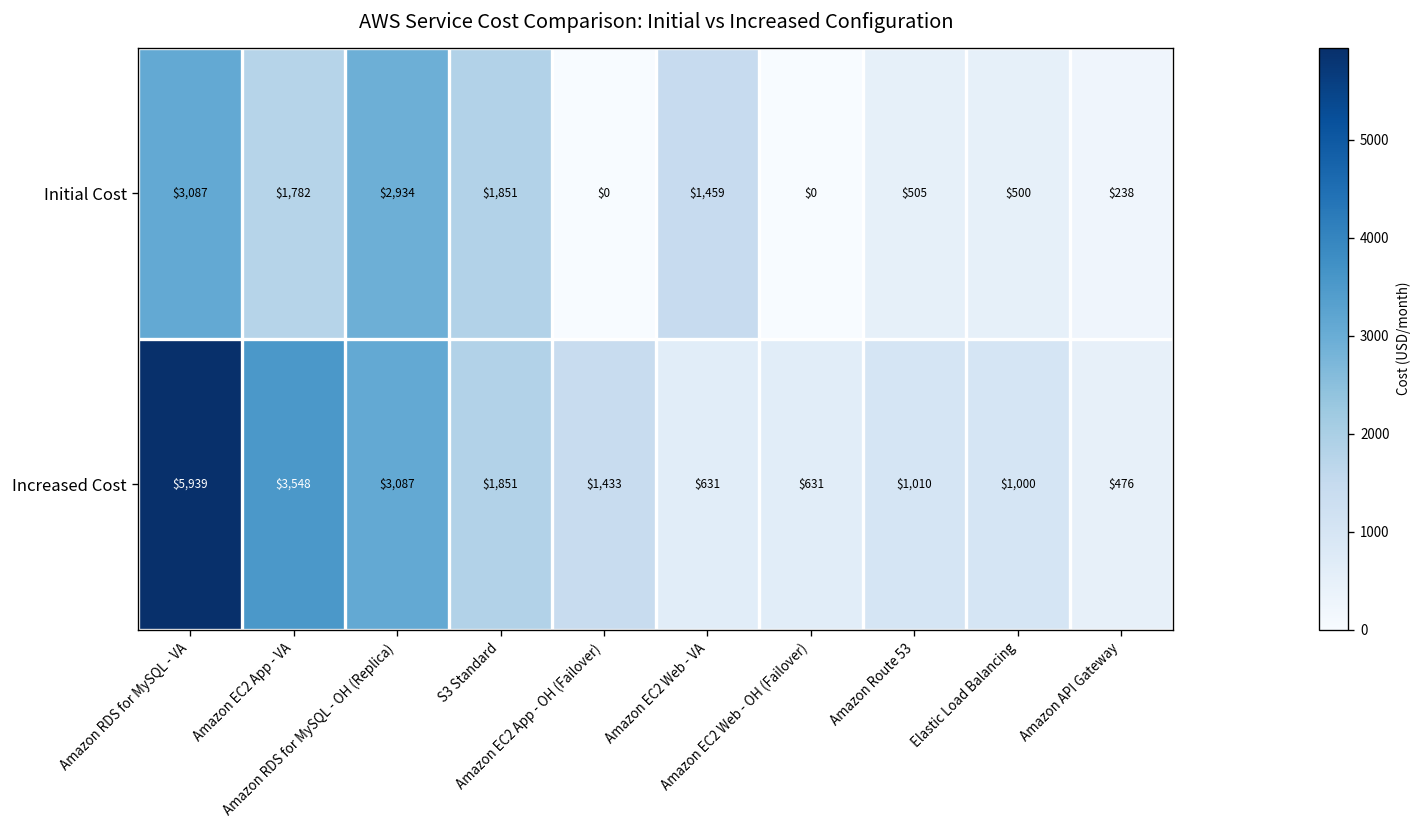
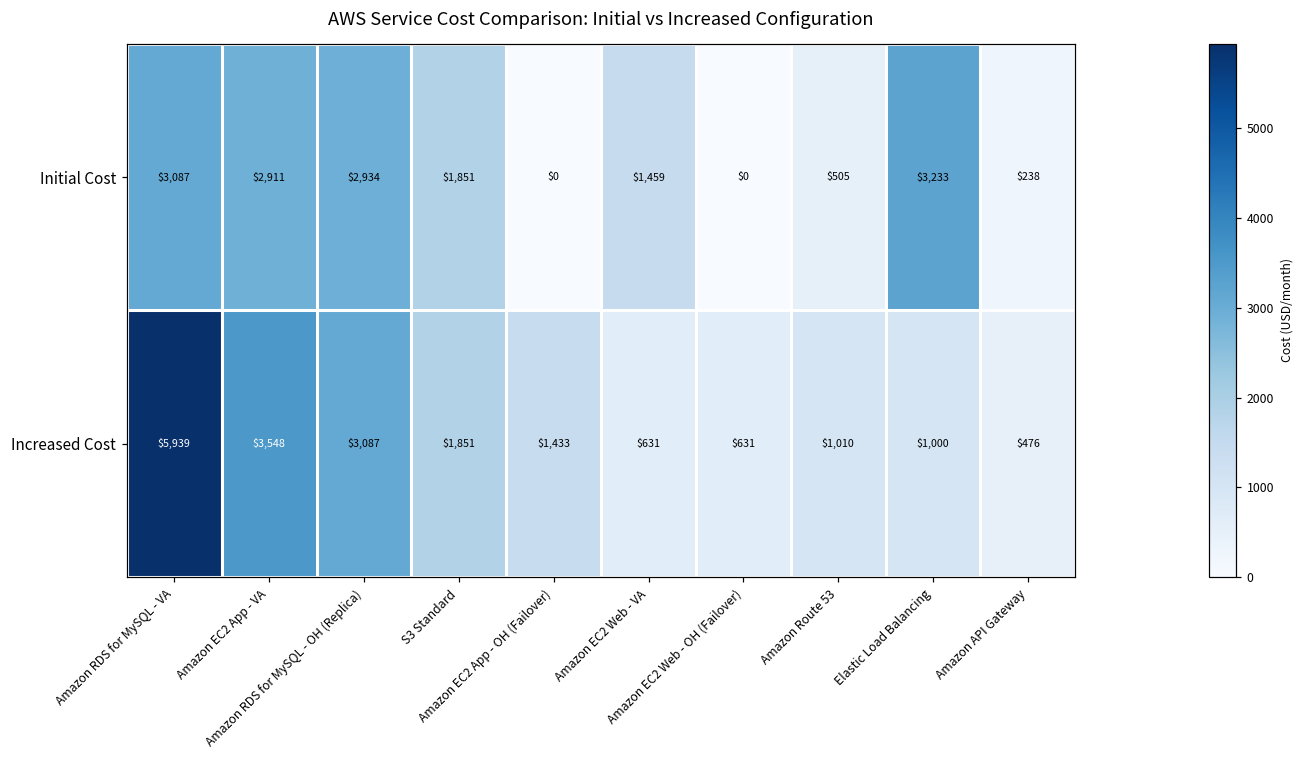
Initial Cost, Amazon EC2 App - VA: $1,782 -> $2,911
Initial Cost, Elastic Load Balancing: $500 -> $3,233
